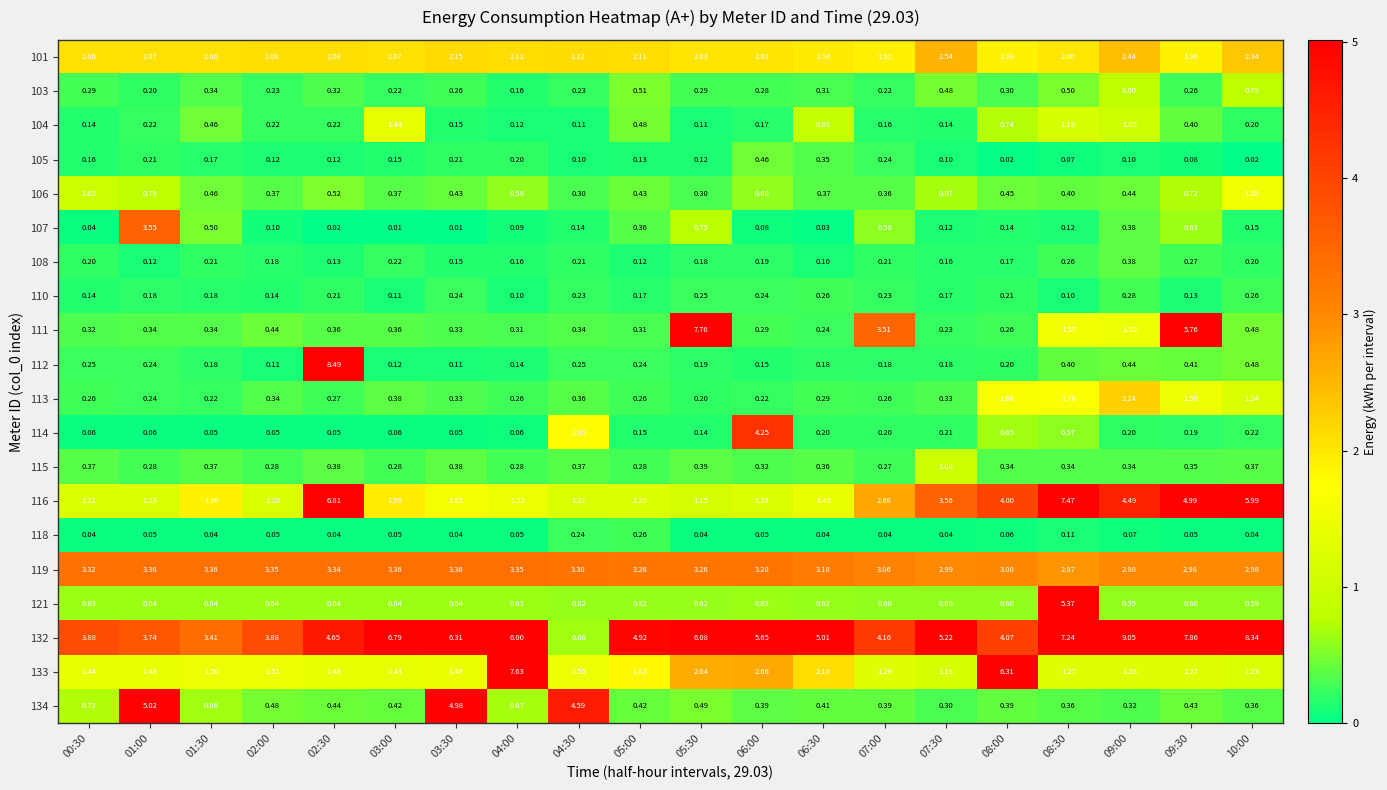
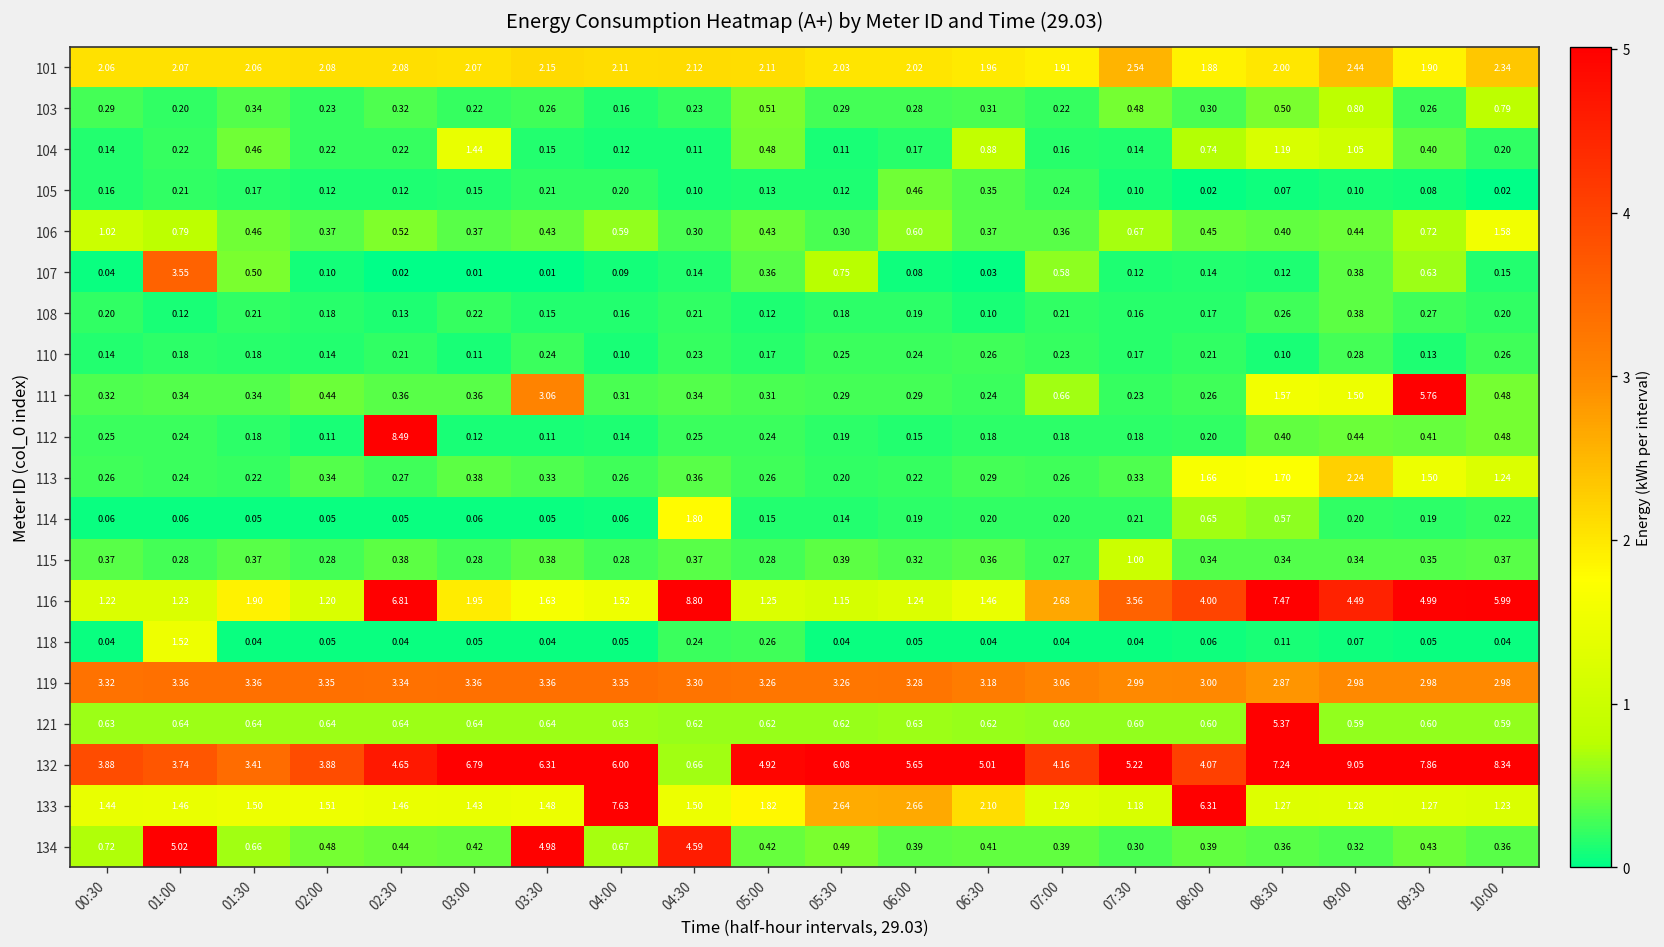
111, 03:30: 0.33 -> 3.06
111, 05:30: 7.76 -> 0.29
111, 07:00: 3.51 -> 0.66
114, 06:00: 4.25 -> 0.19
116, 04:30: 1.21 -> 8.80
118, 01:00: 0.05 -> 1.52
